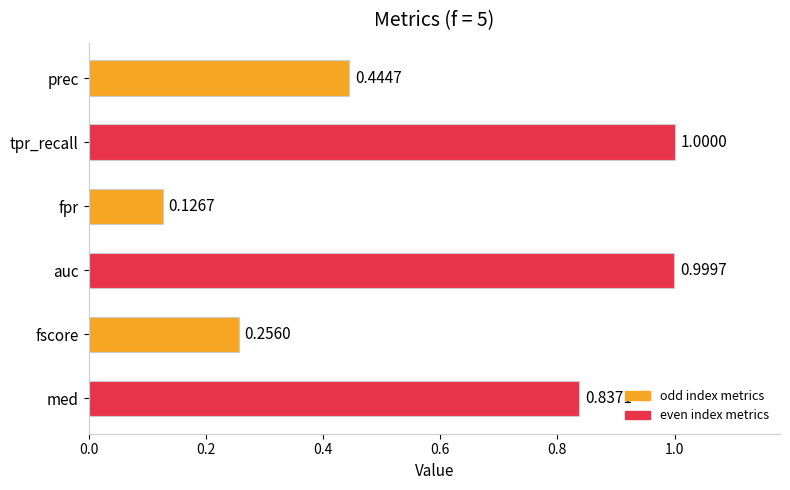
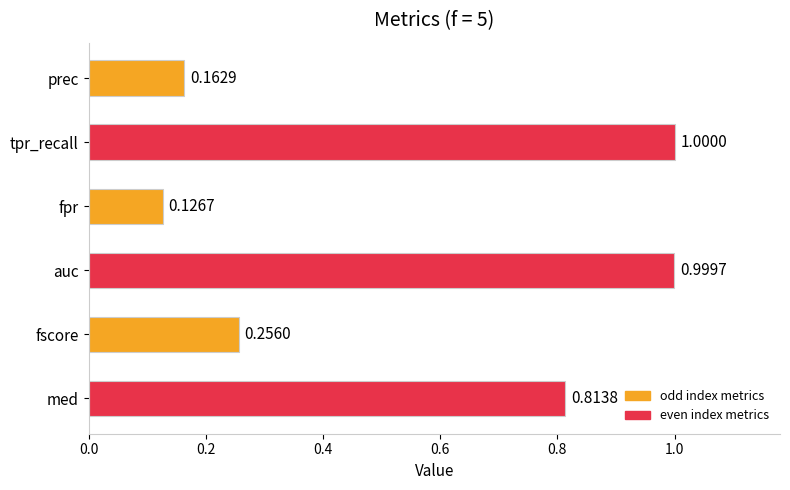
prec: 0.4447 -> 0.1629
med: 0.8371 -> 0.8138
